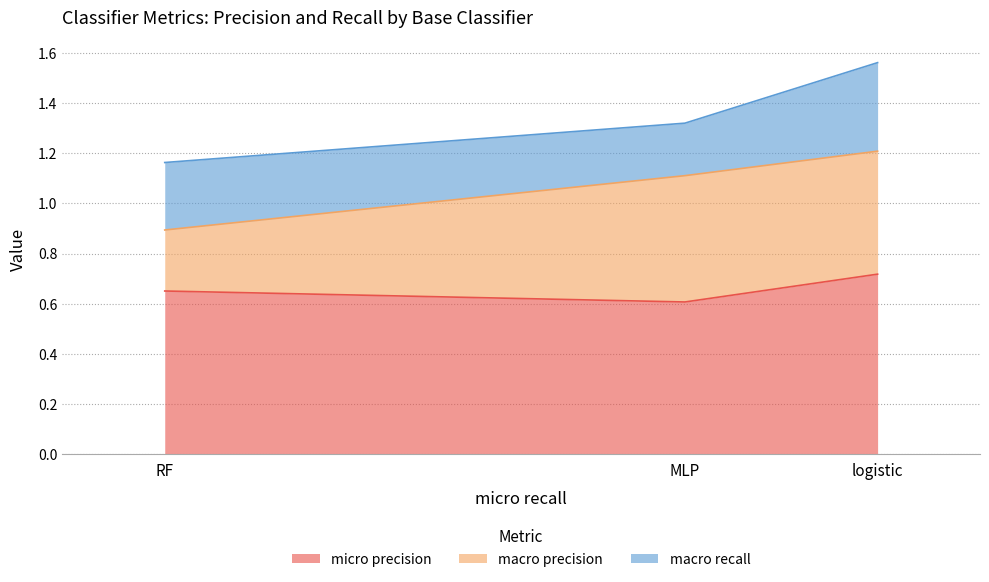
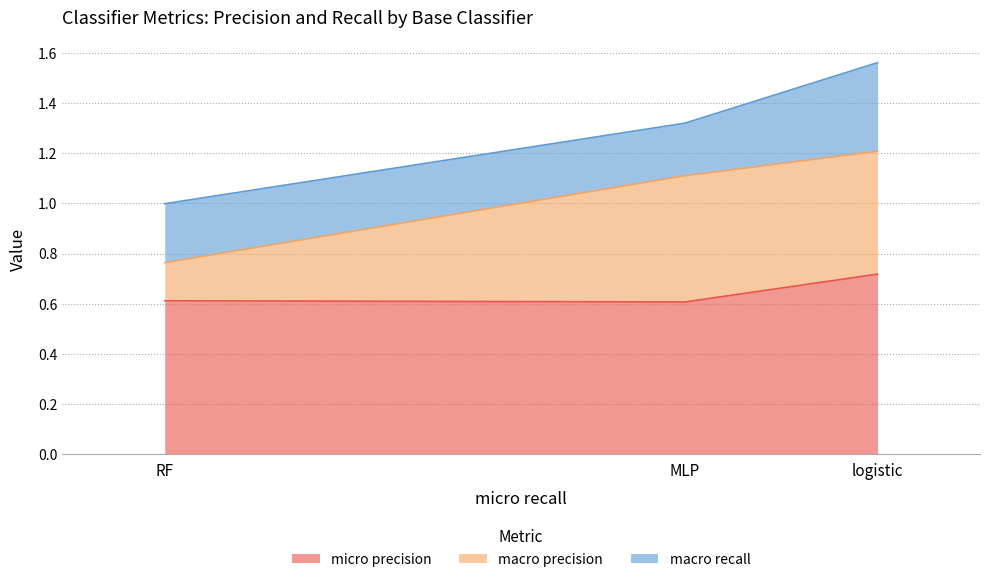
micro precision, RF: 0.65 -> 0.61
macro precision, RF: 0.24 -> 0.15
macro recall, RF: 0.27 -> 0.23
